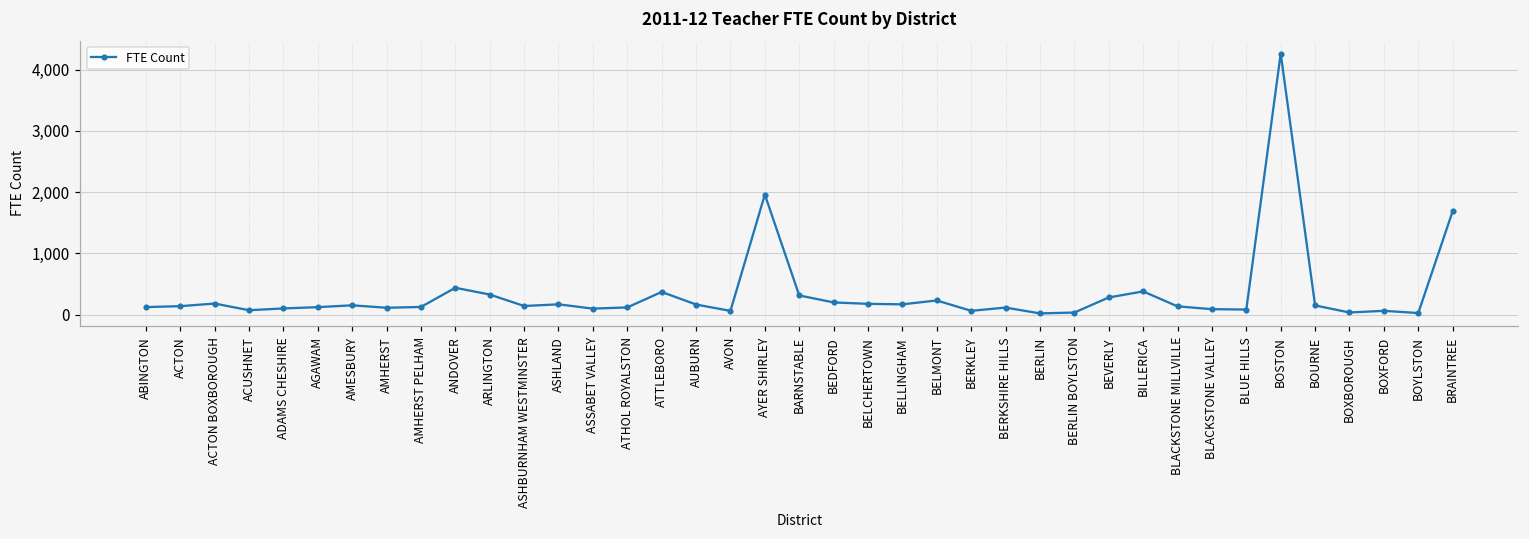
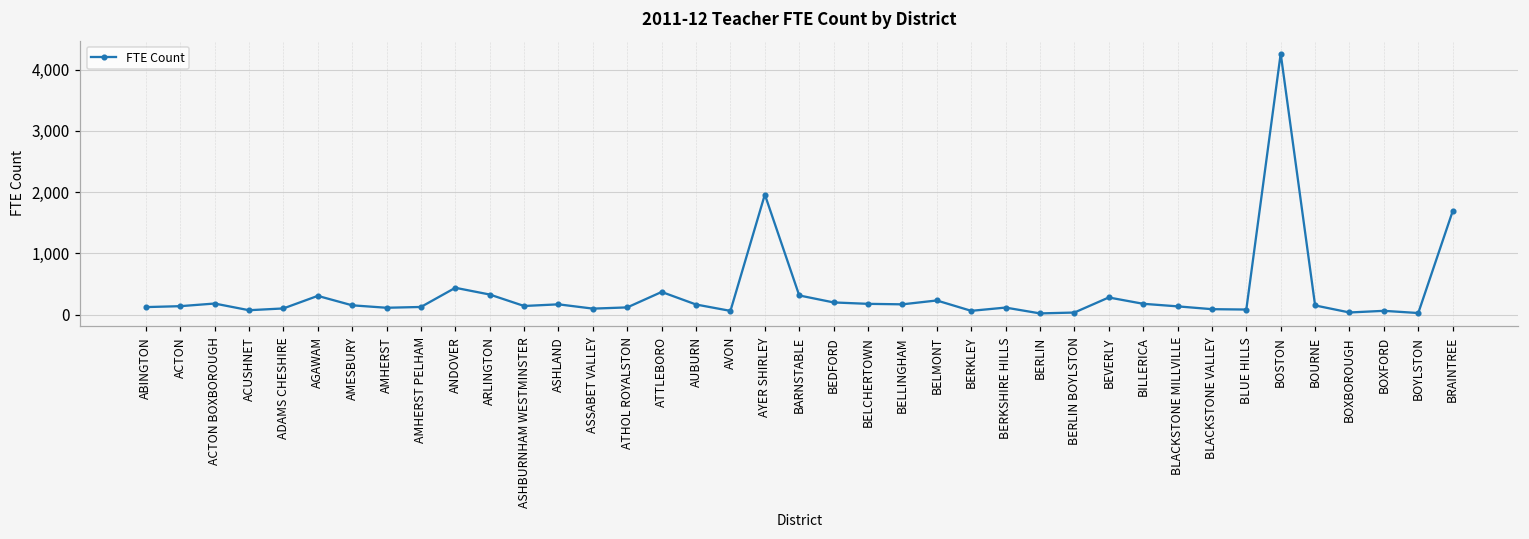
AGAWAM: 100 -> 300
BILLERICA: 400 -> 200
